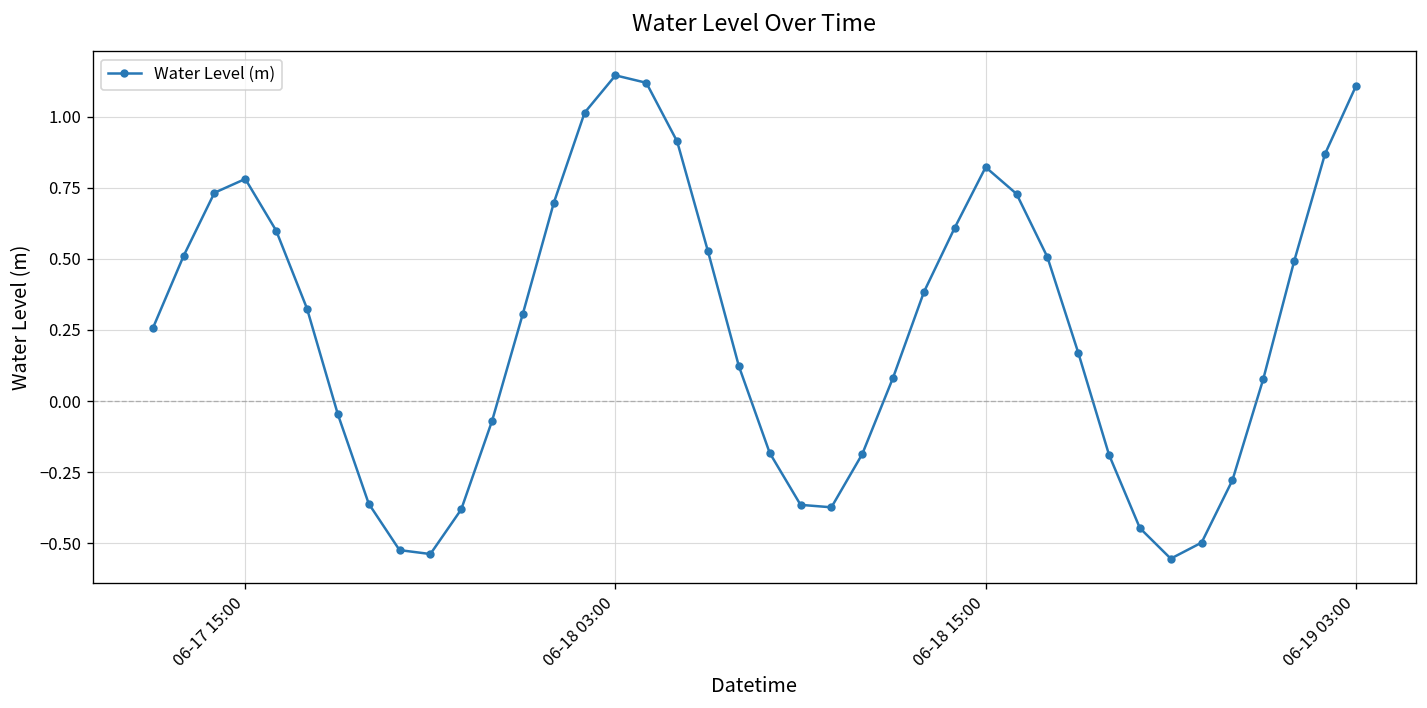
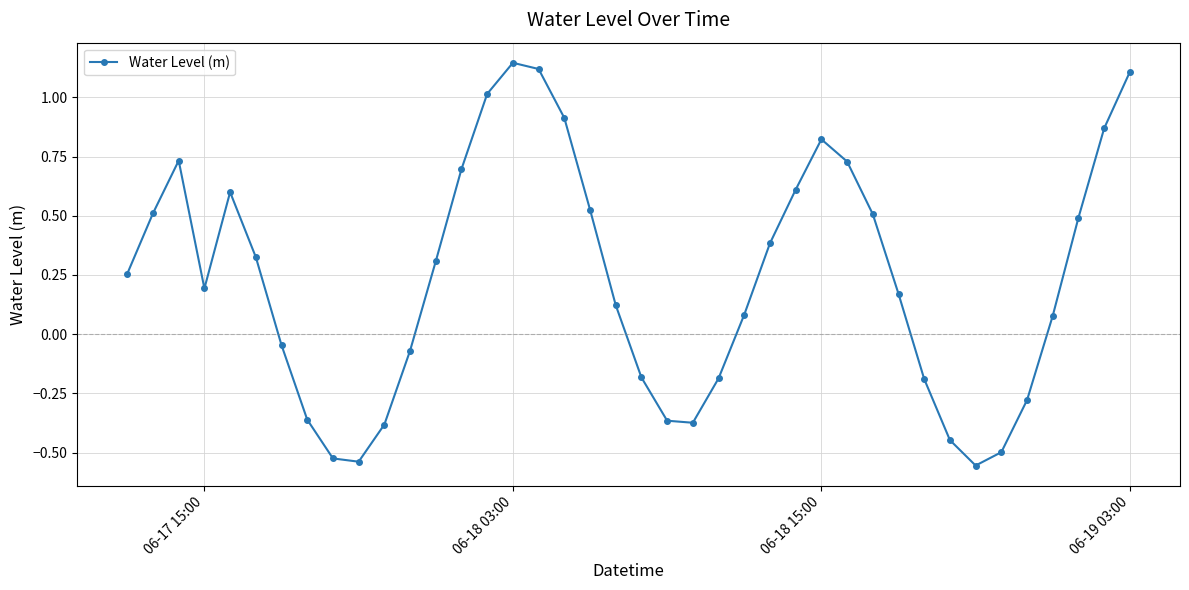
06-17 15:00: 0.78 -> 0.19
